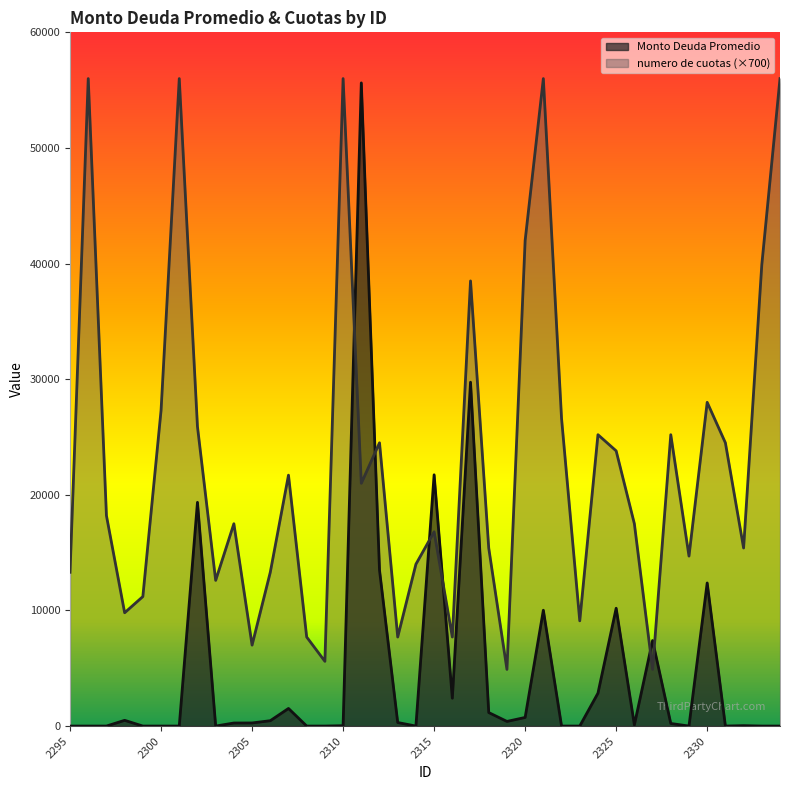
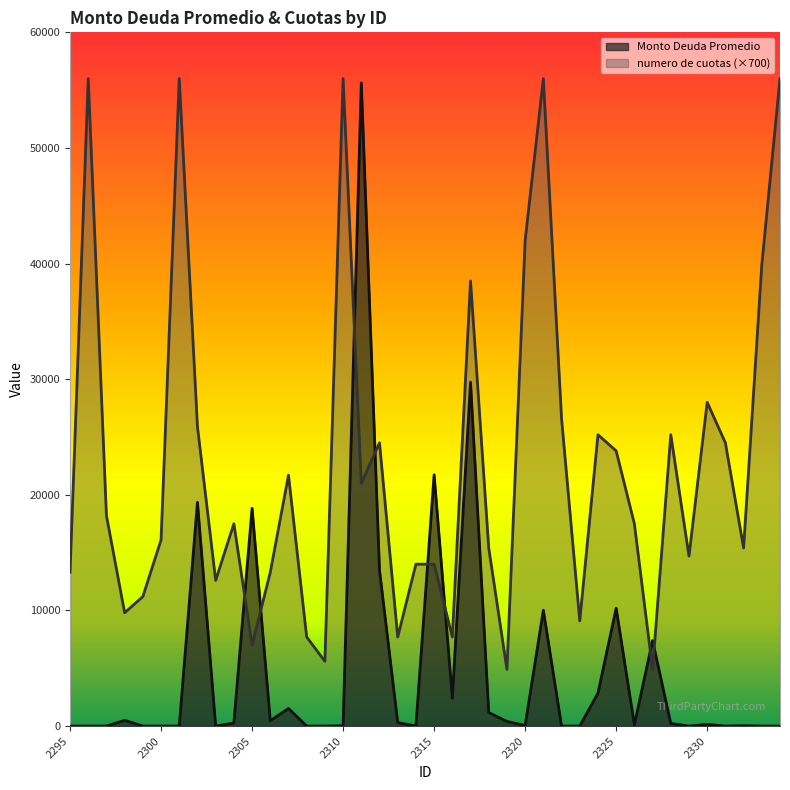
numero de cuotas (×700), 2300: 27300 -> 16100
Monto Deuda Promedio, 2305: 300 -> 18800
numero de cuotas (×700), 2315: 16800 -> 14000
Monto Deuda Promedio, 2320: 700 -> 100
Monto Deuda Promedio, 2330: 12400 -> 100
